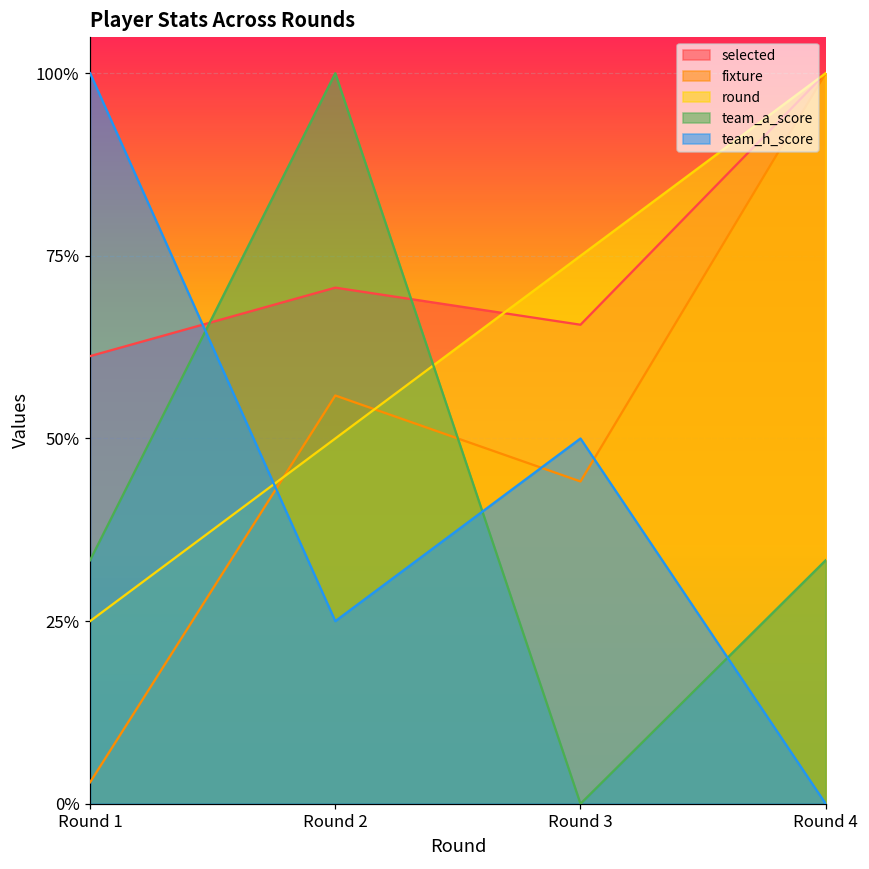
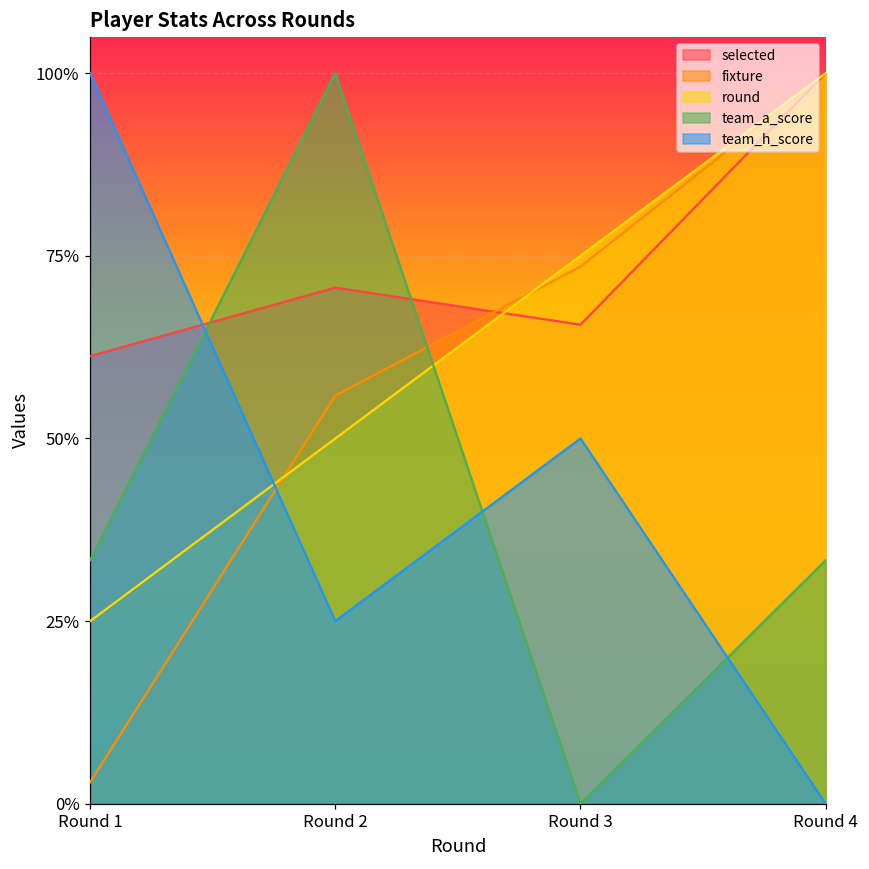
fixture, Round 3: 44% -> 74%
